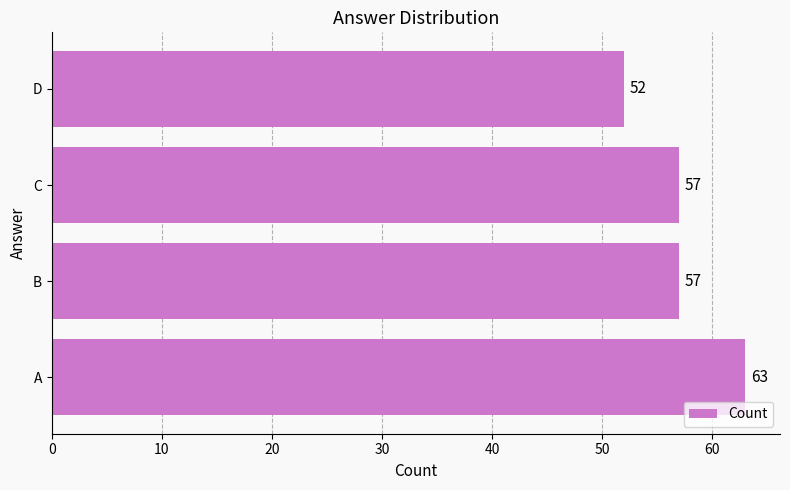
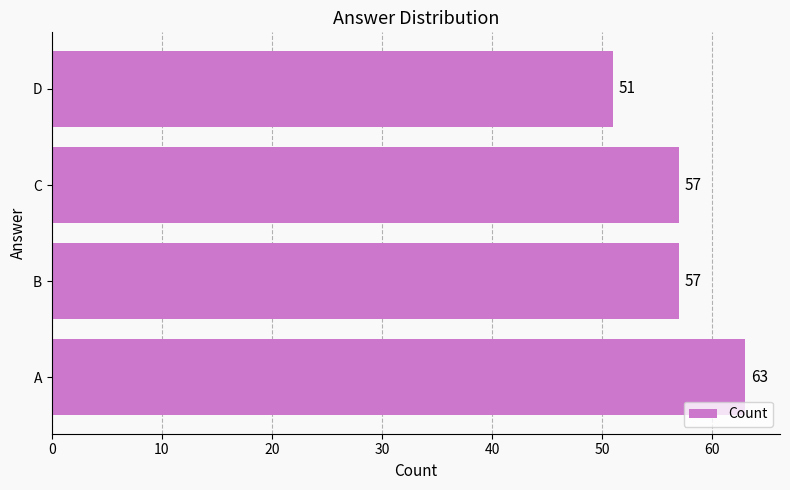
D: 52 -> 51
